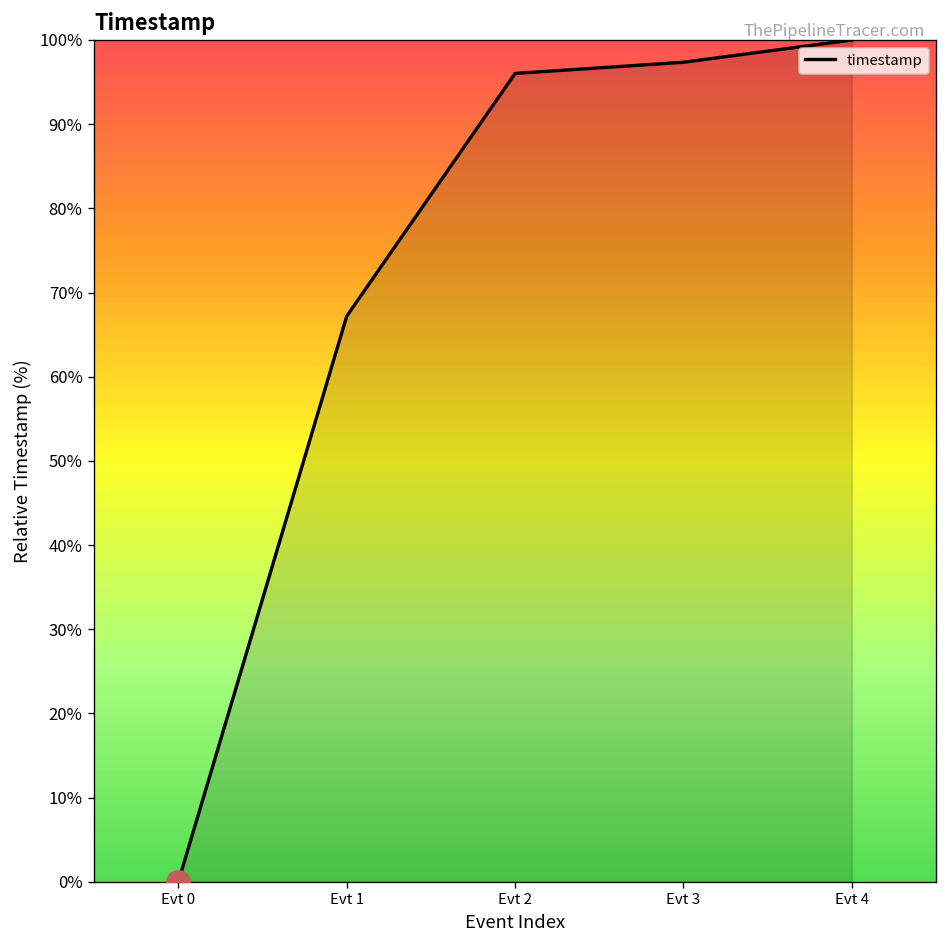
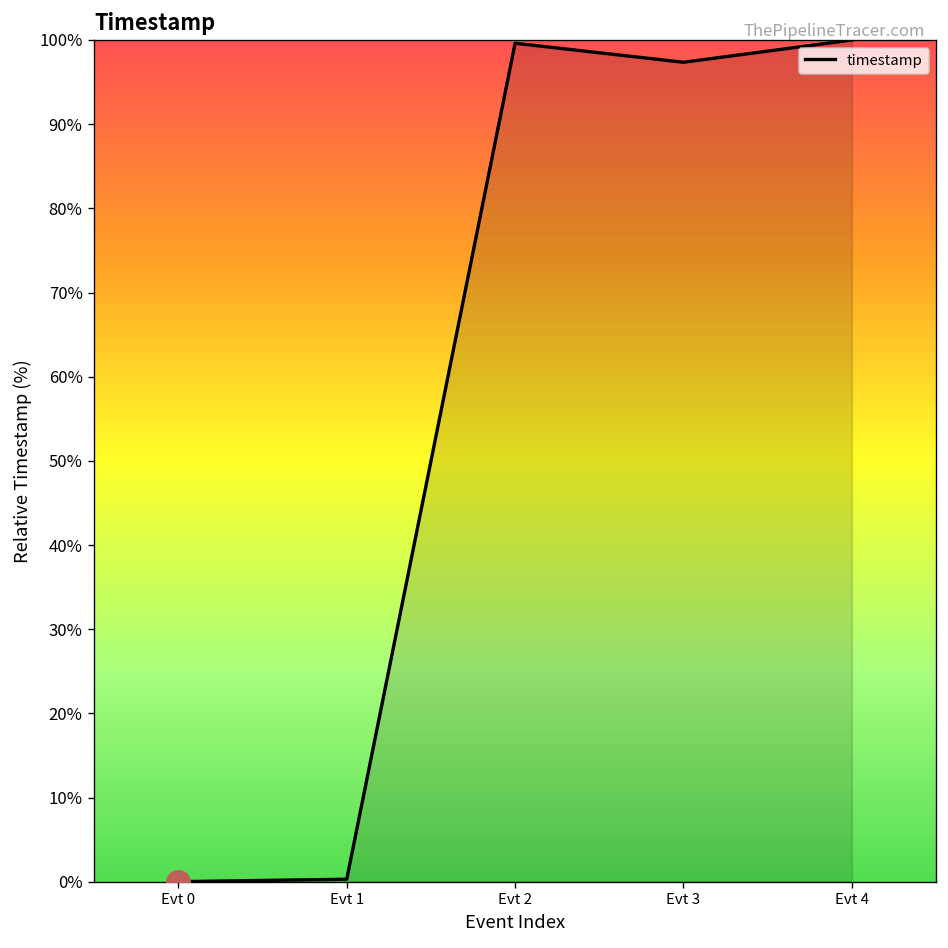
timestamp, Evt 1: 67% -> 0%
timestamp, Evt 2: 96% -> 100%
